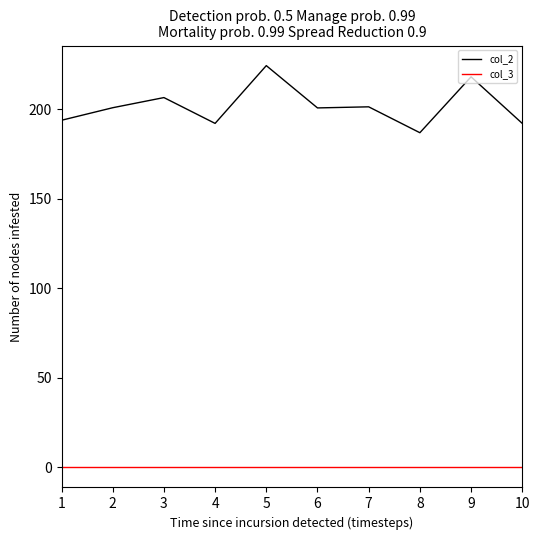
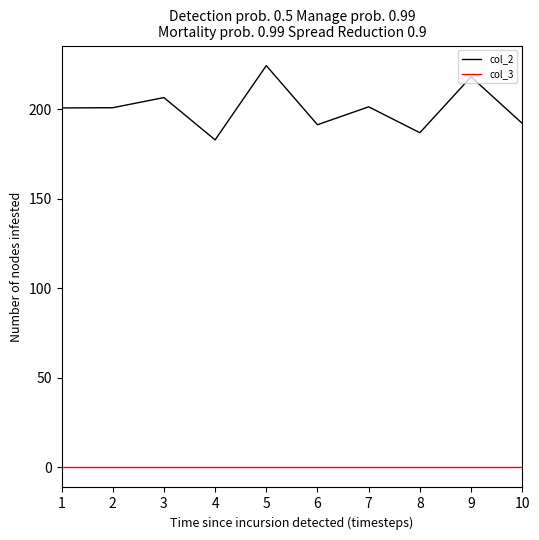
col_2, 1: 194 -> 201
col_2, 4: 192 -> 183
col_2, 6: 201 -> 191
